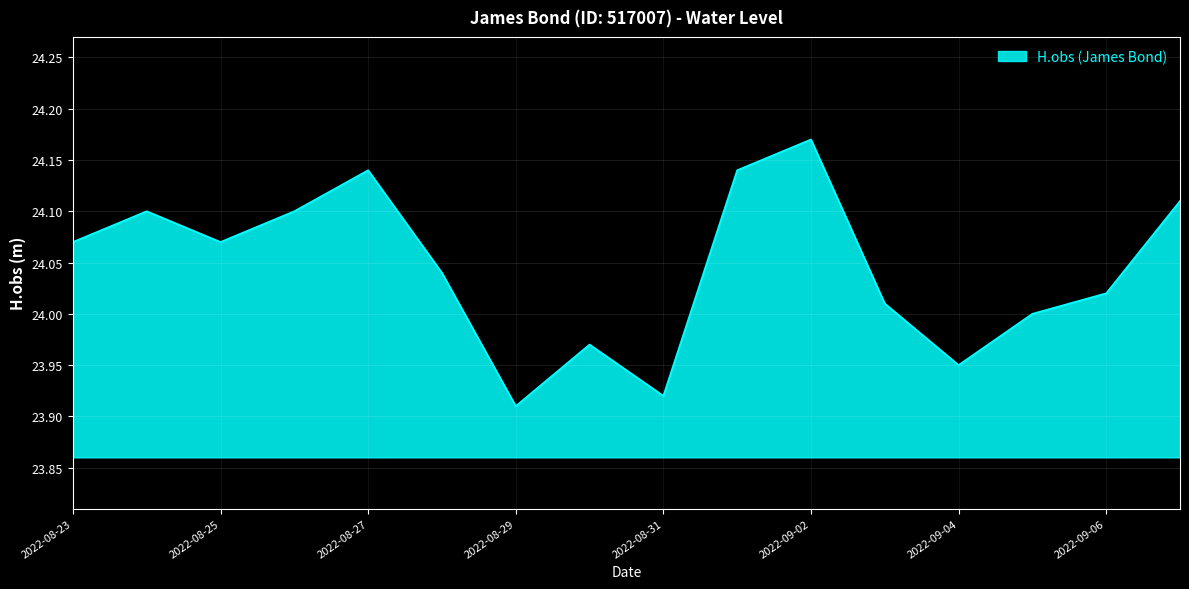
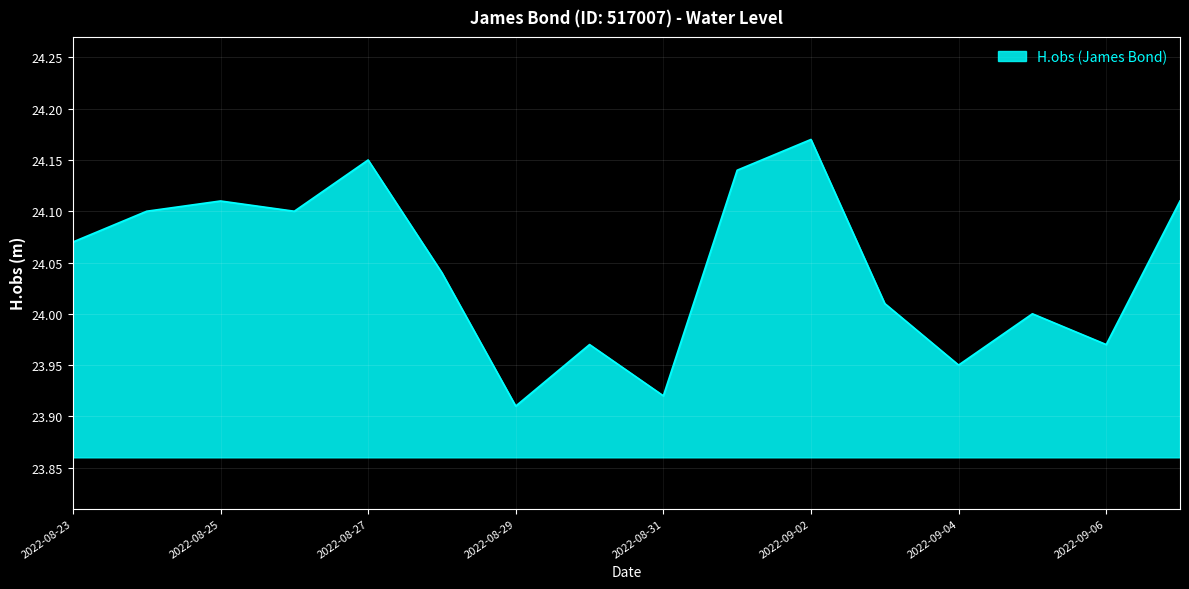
2022-08-25: 24.07 -> 24.11
2022-08-27: 24.14 -> 24.15
2022-09-06: 24.02 -> 23.97
